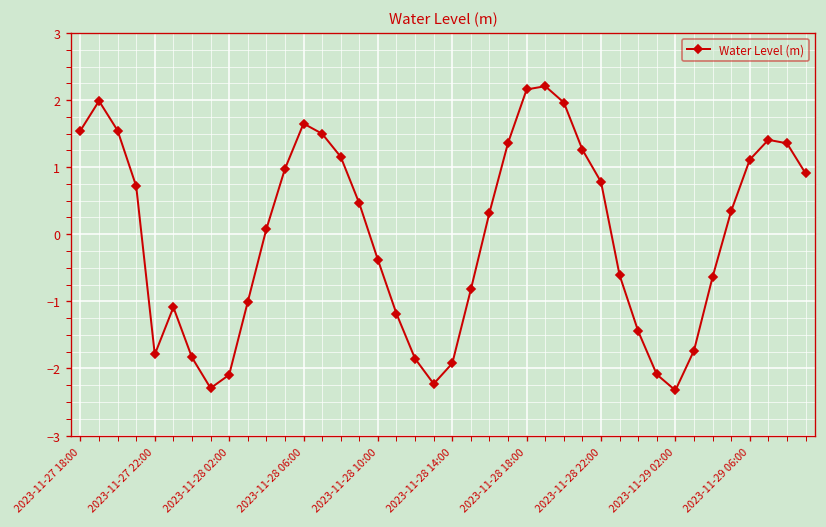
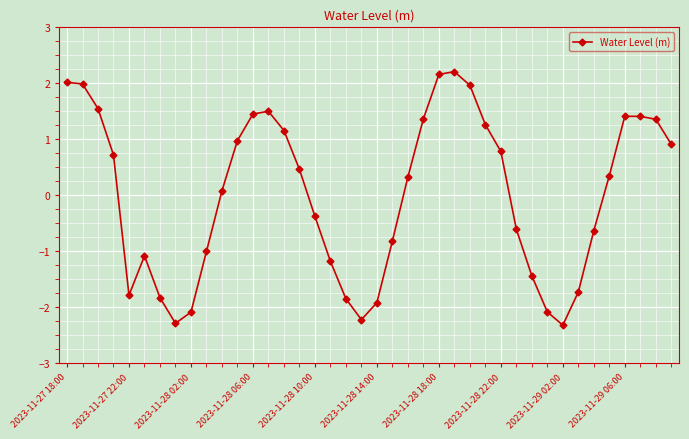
2023-11-27 18:00: 1.5 -> 2.0
2023-11-28 06:00: 1.7 -> 1.4
2023-11-29 06:00: 1.1 -> 1.4
